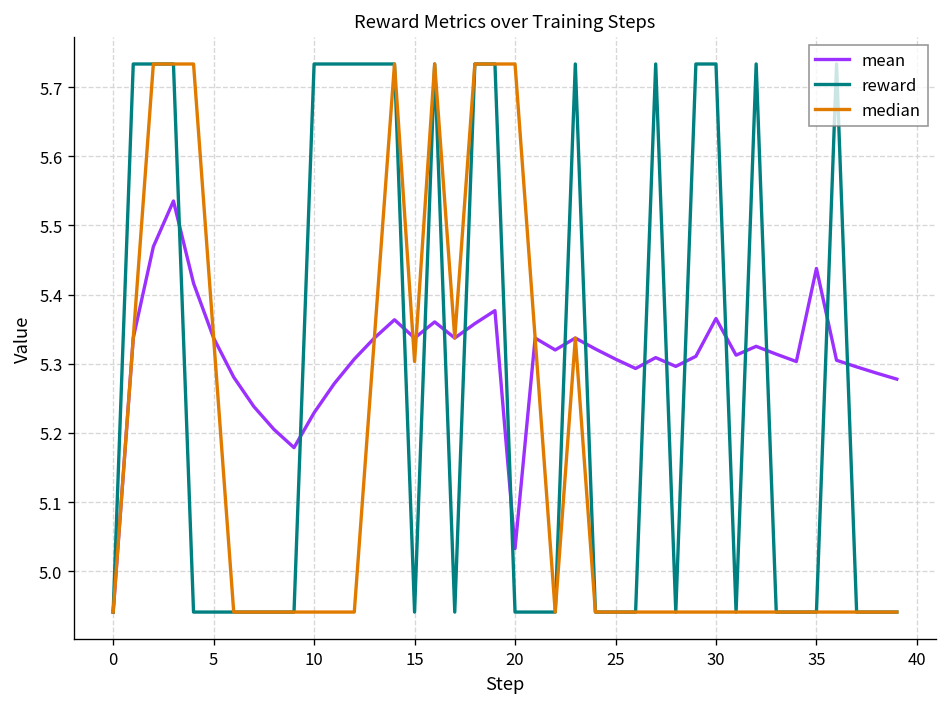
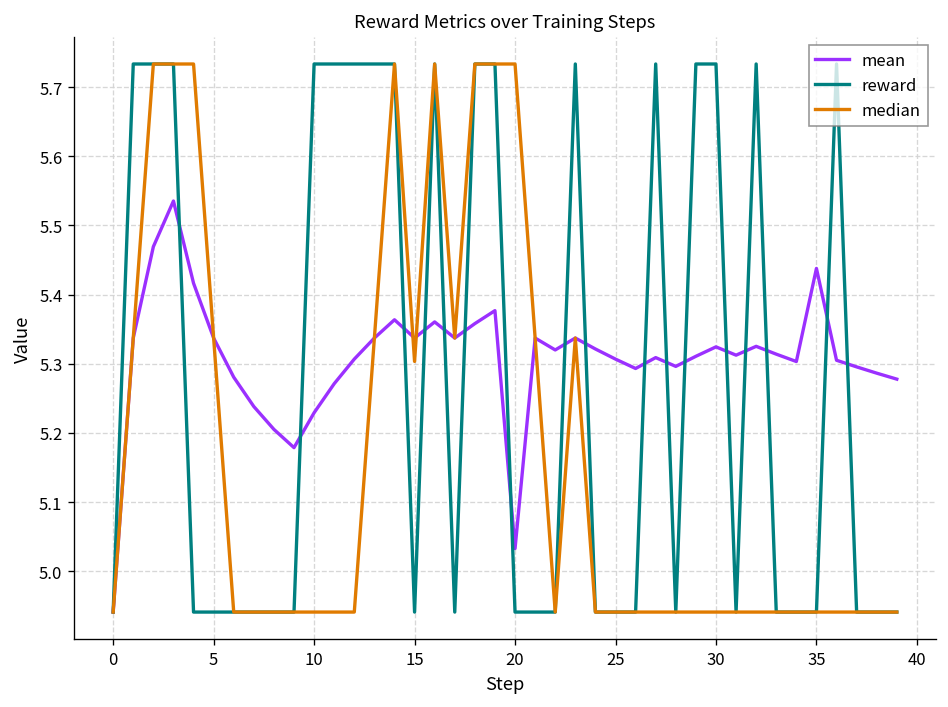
mean, 30: 5.37 -> 5.32
